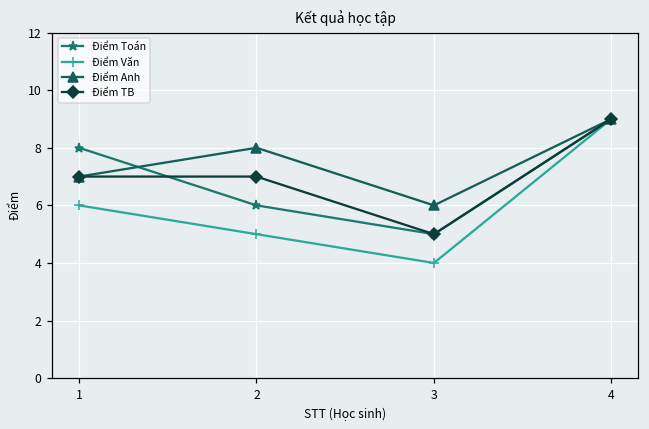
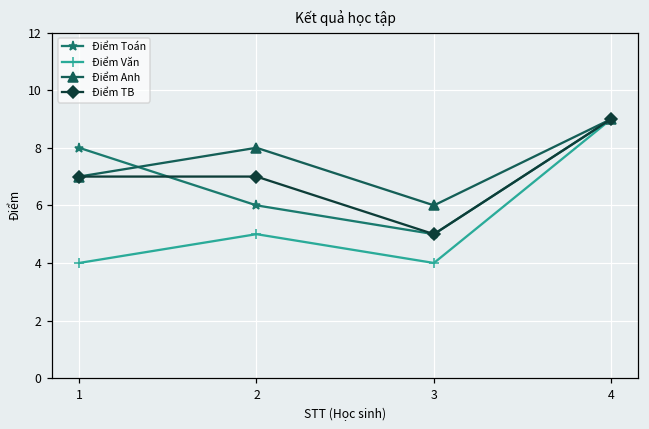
Điểm Văn, 1: 6 -> 4
